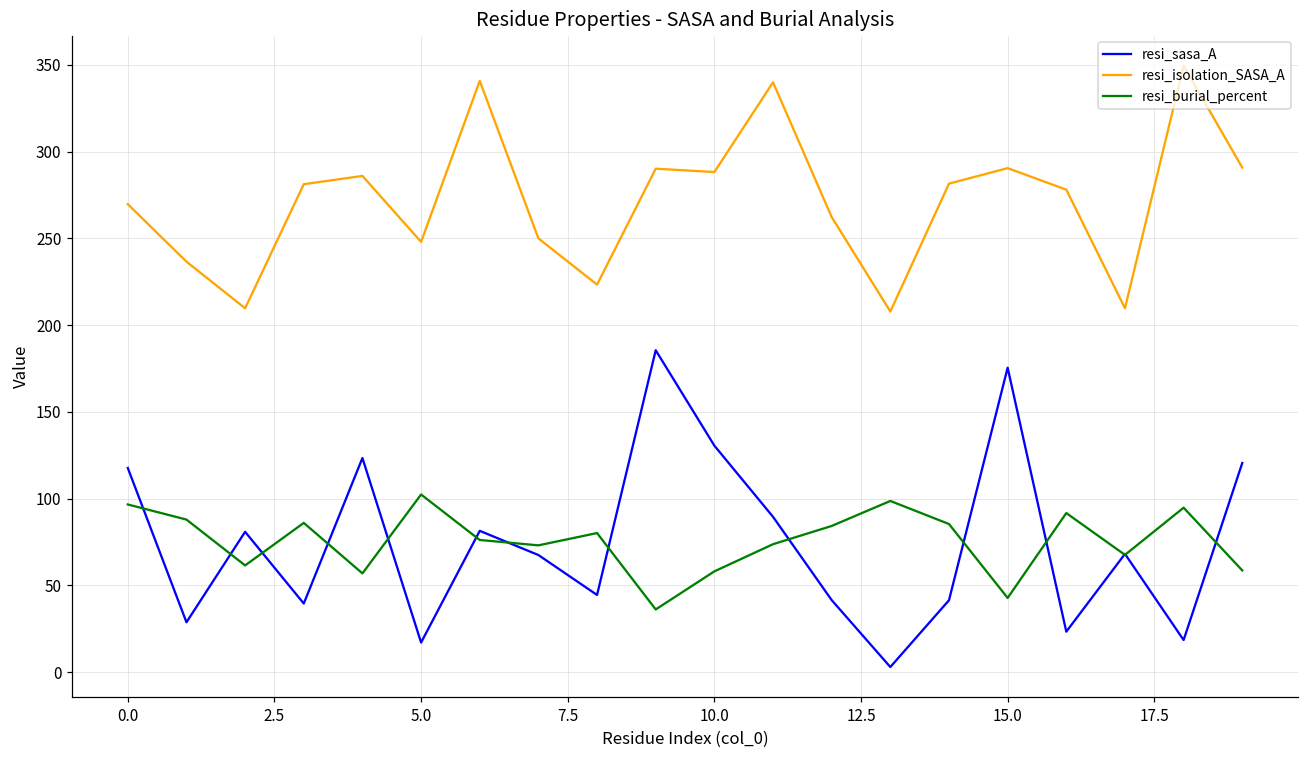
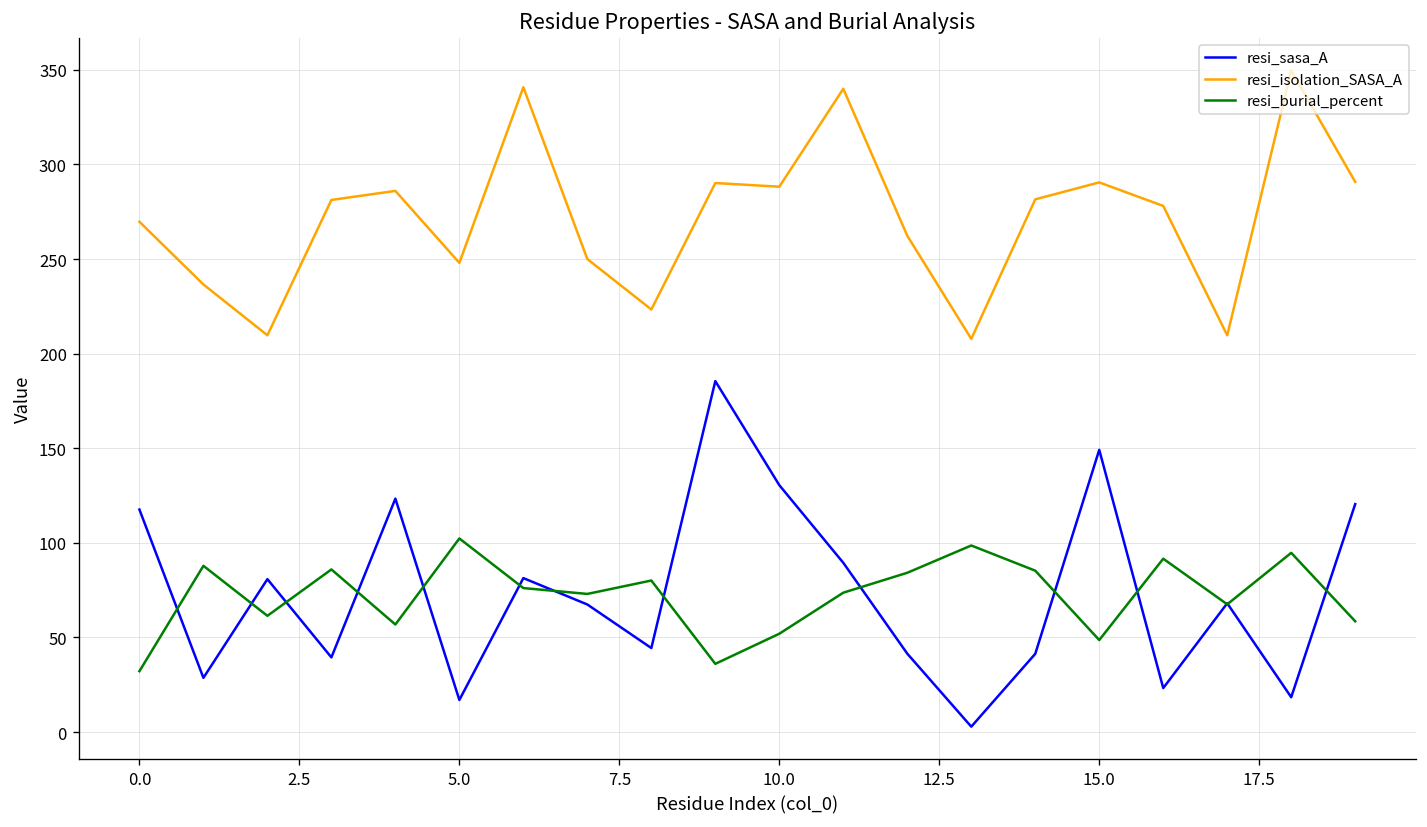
resi_burial_percent, 0.0: 97 -> 32
resi_burial_percent, 10.0: 58 -> 52
resi_sasa_A, 15.0: 175 -> 149
resi_burial_percent, 15.0: 43 -> 49
